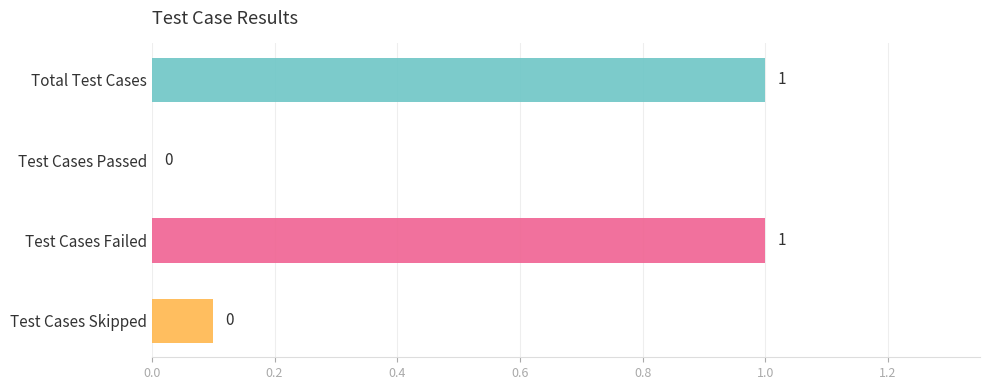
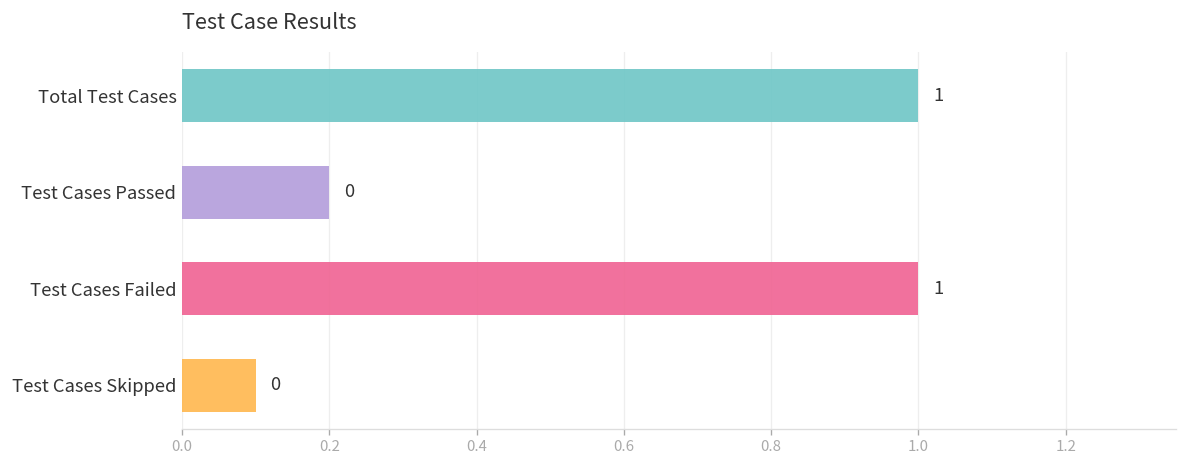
Test Cases Passed: 0.0 -> 0.2
